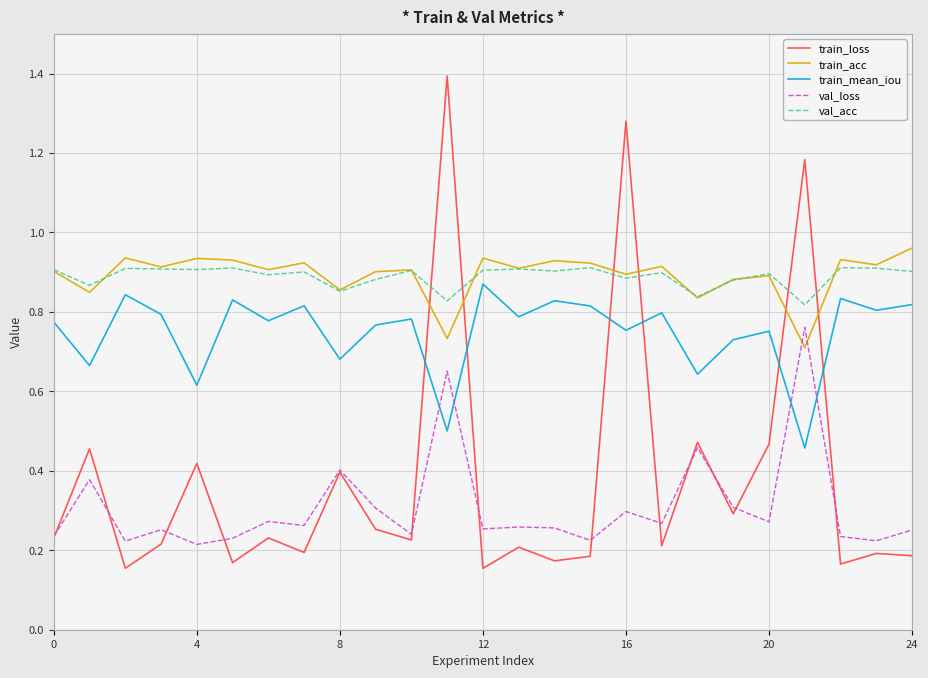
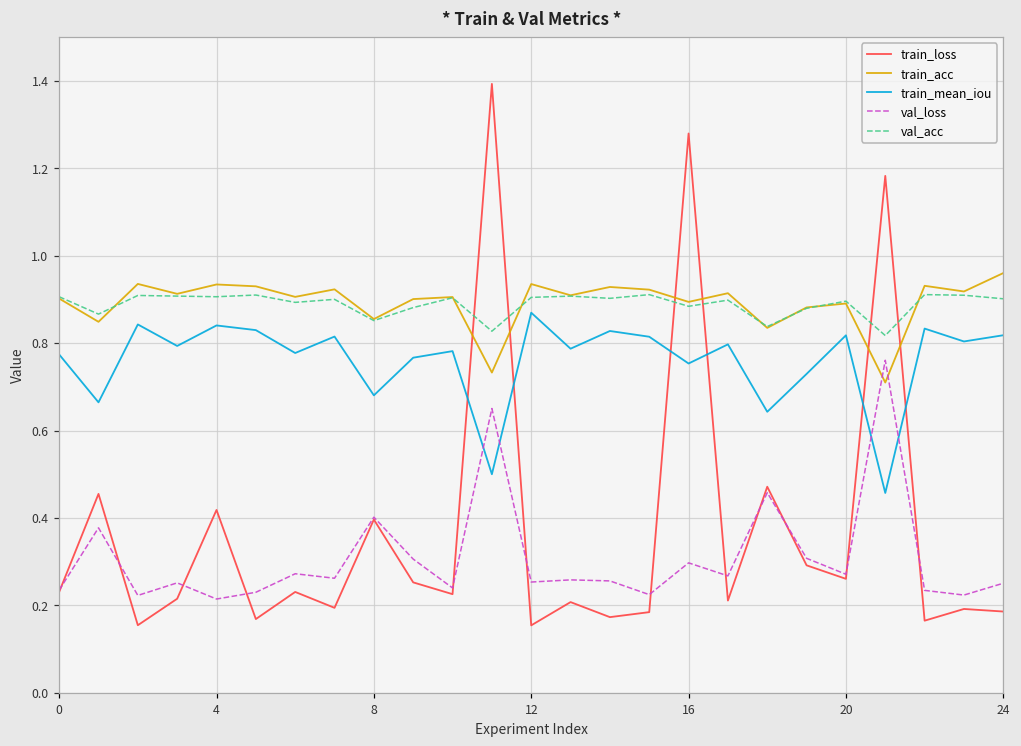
train_mean_iou, 4: 0.62 -> 0.84
train_loss, 20: 0.47 -> 0.26
train_mean_iou, 20: 0.75 -> 0.82
